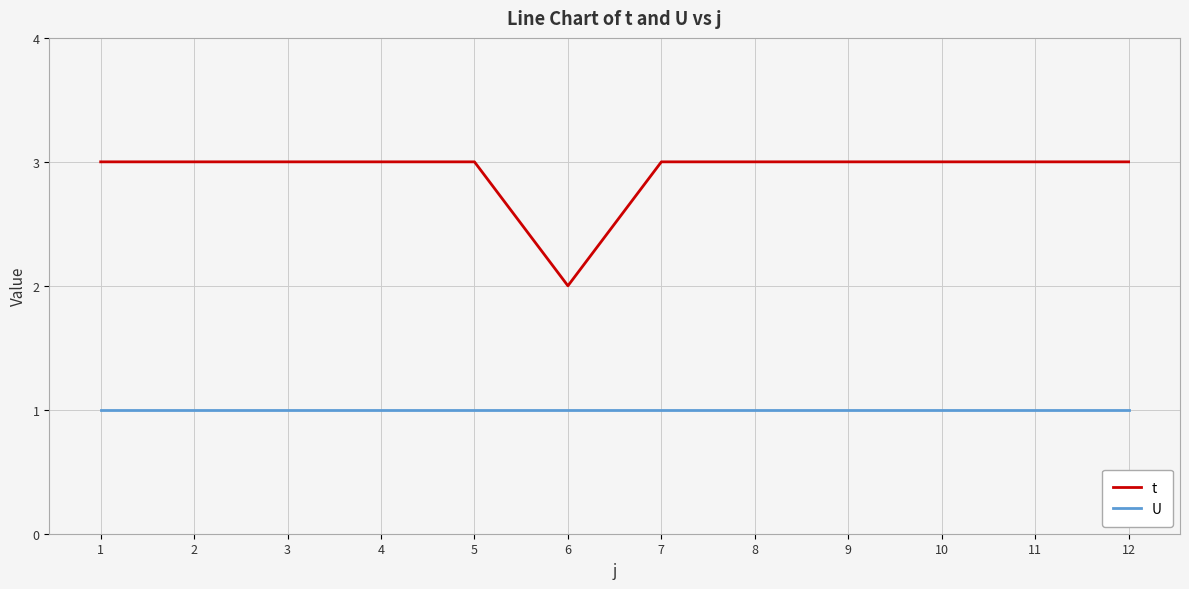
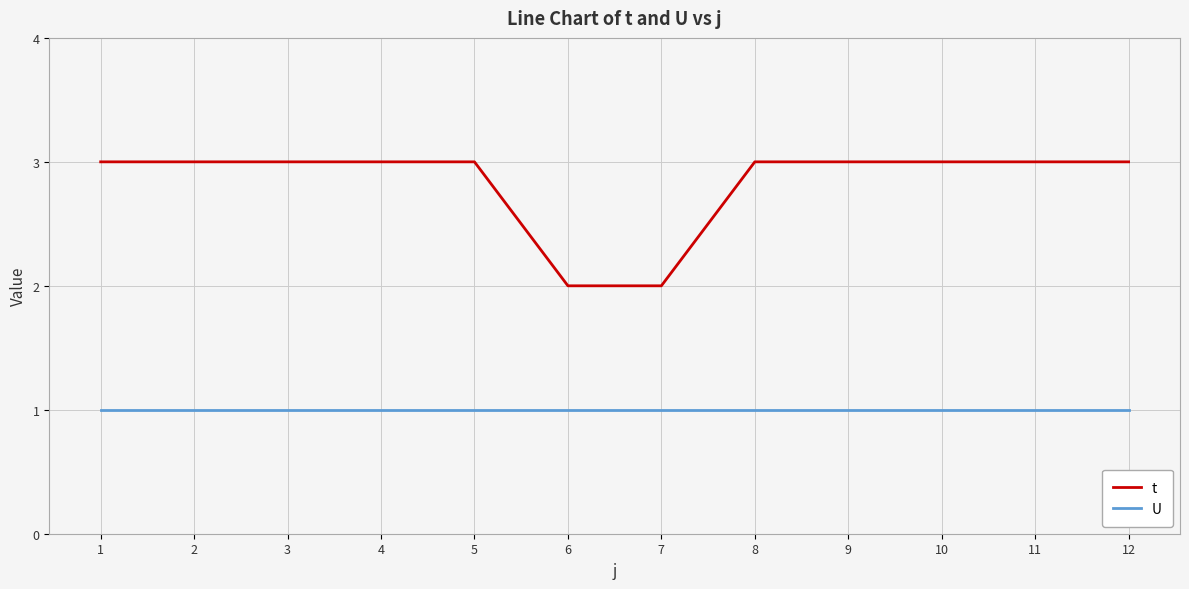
t, 7: 3 -> 2
